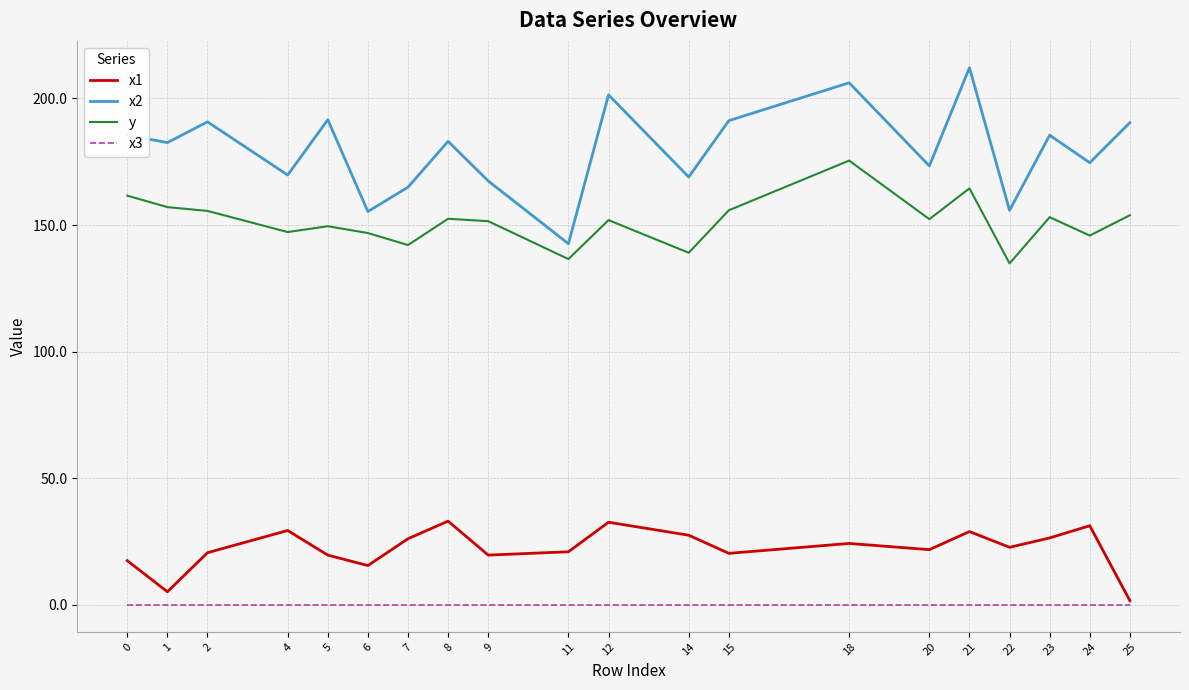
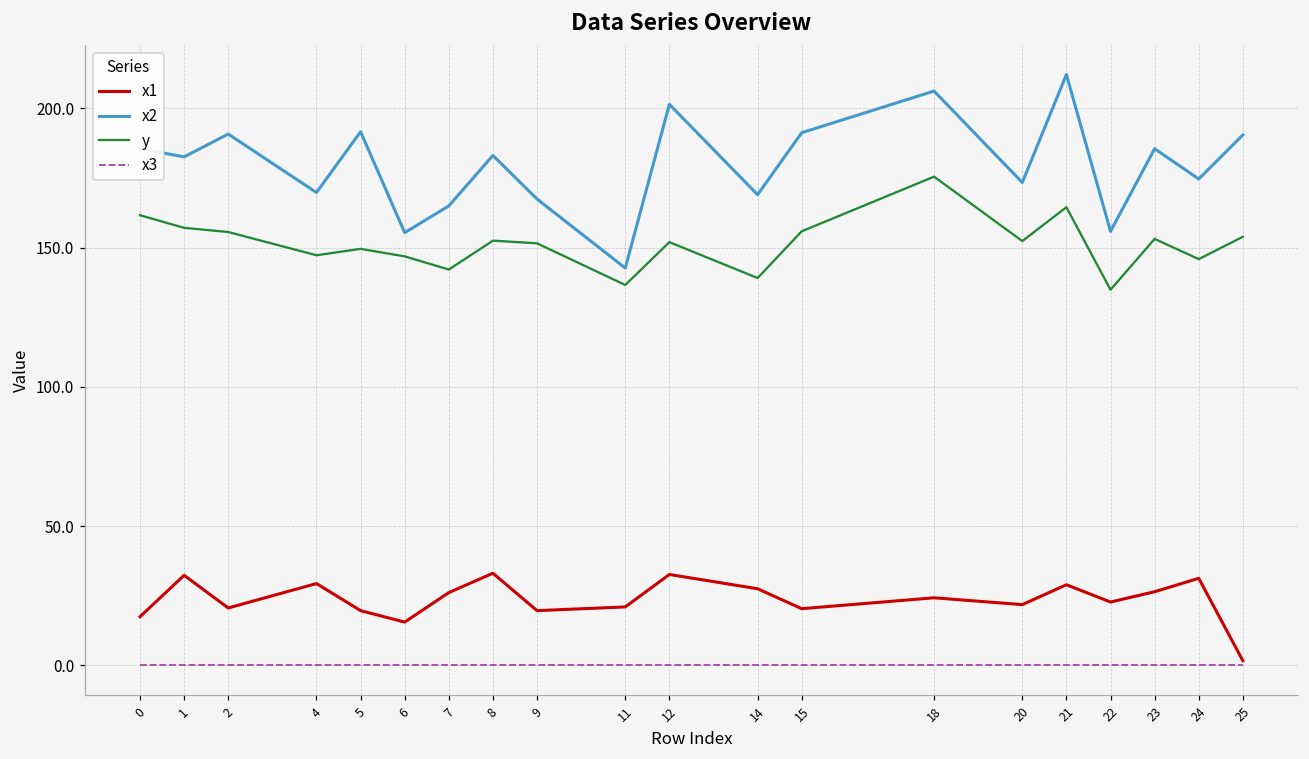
x1, 1: 5 -> 32
